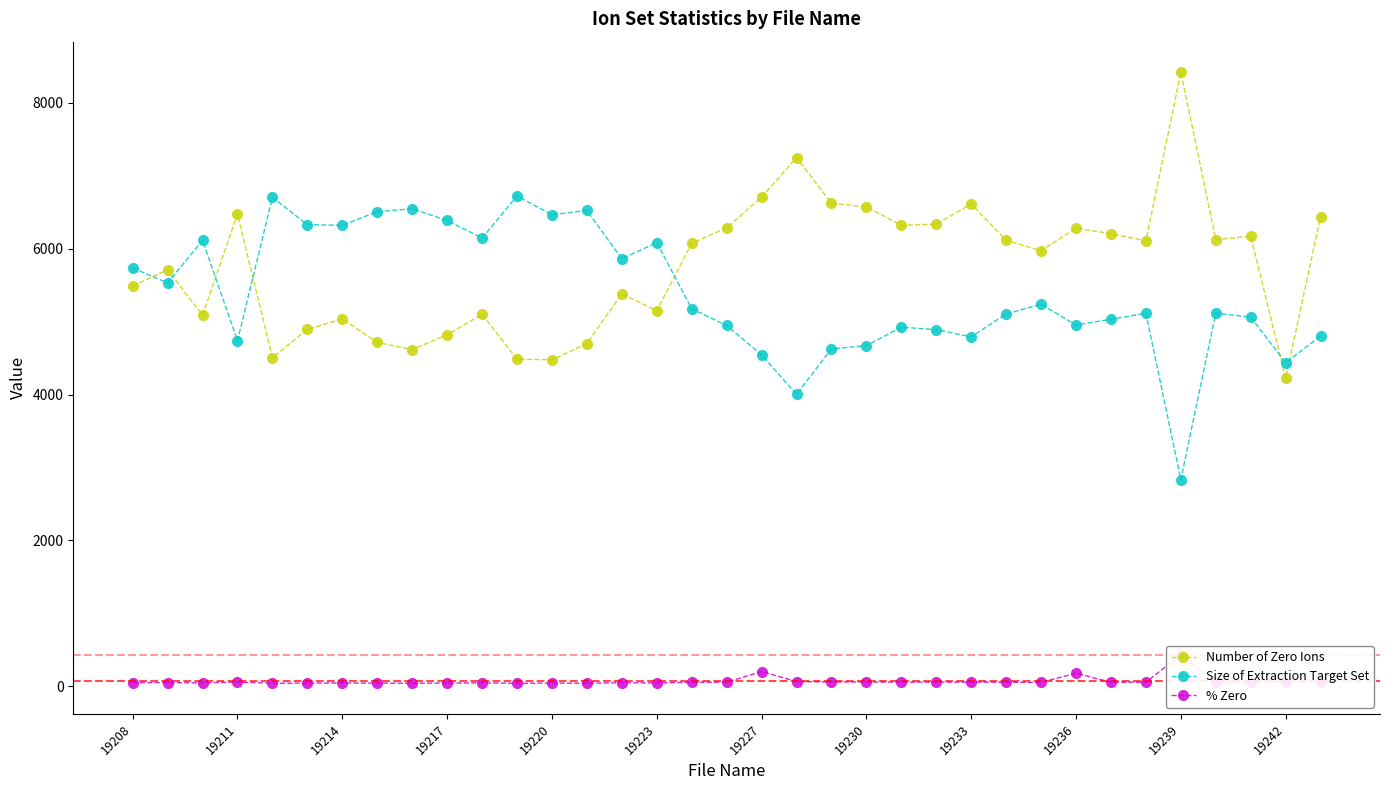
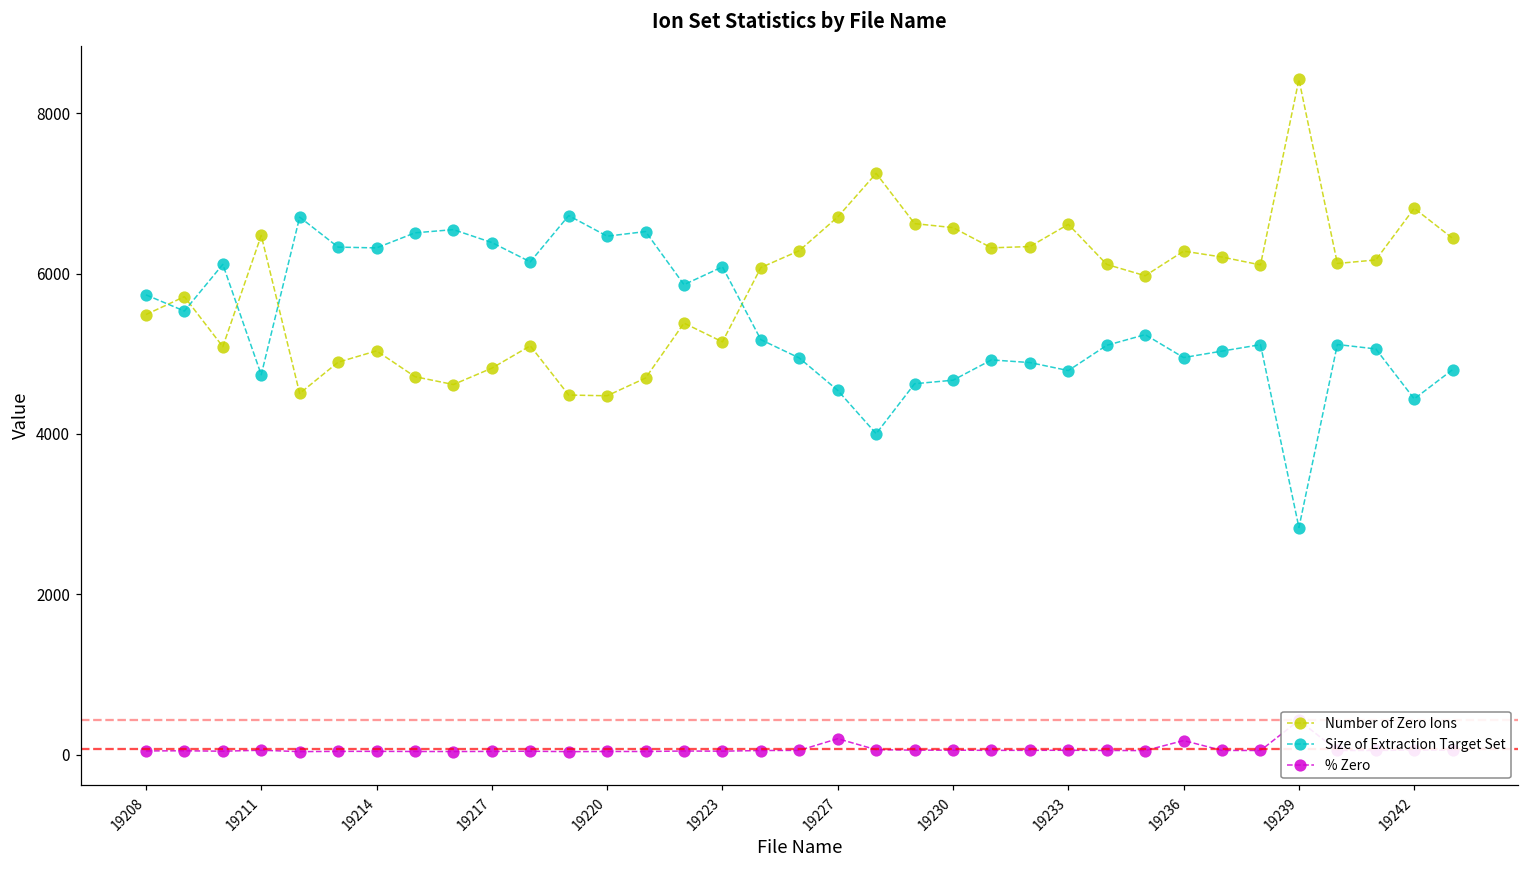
Number of Zero Ions, 19242: 4200 -> 6800
